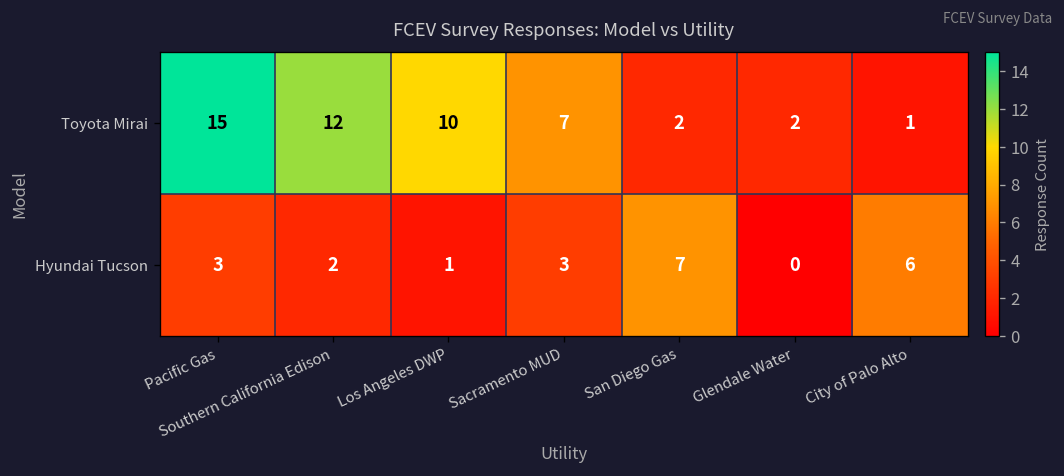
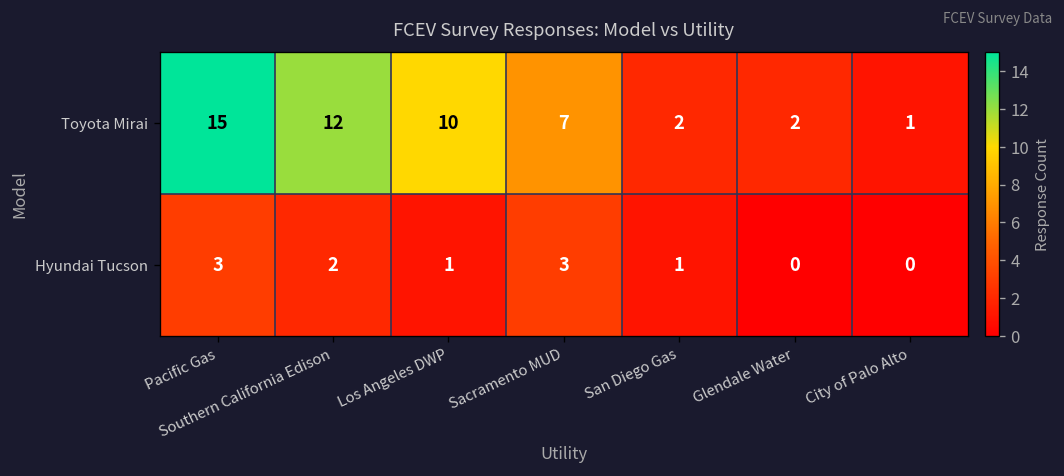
Hyundai Tucson, San Diego Gas: 7 -> 1
Hyundai Tucson, City of Palo Alto: 6 -> 0
